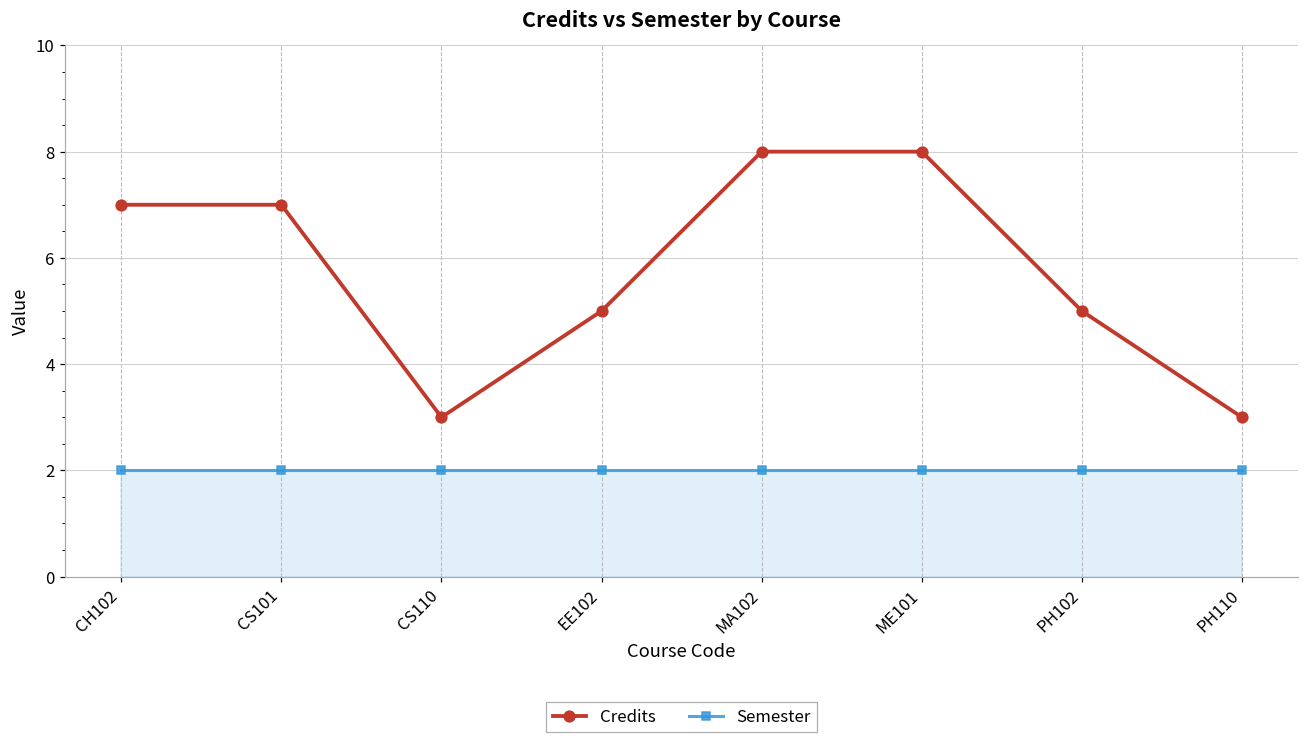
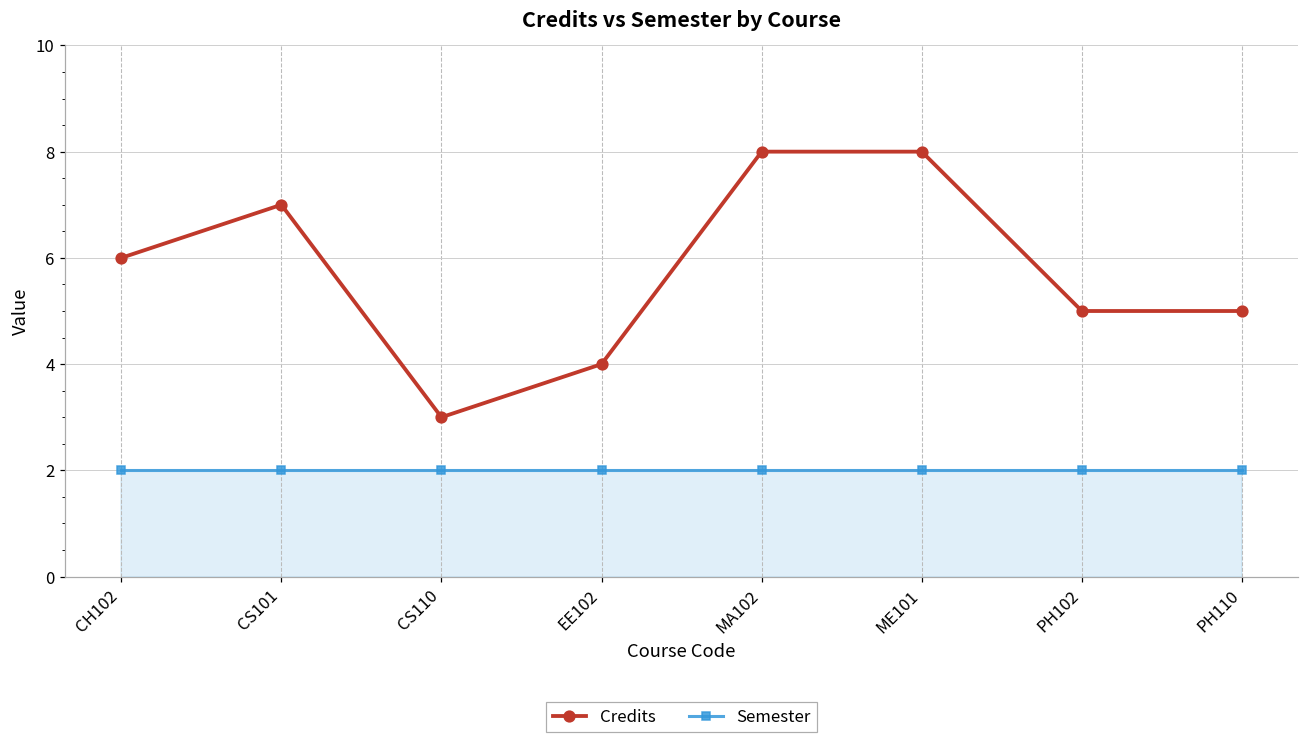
Credits, CH102: 7 -> 6
Credits, EE102: 5 -> 4
Credits, PH110: 3 -> 5
